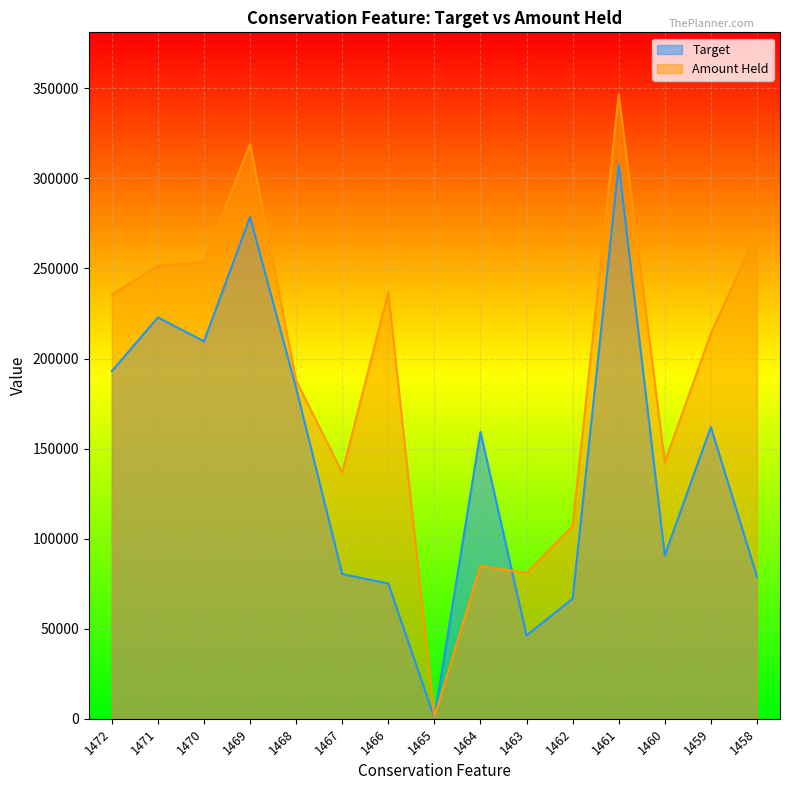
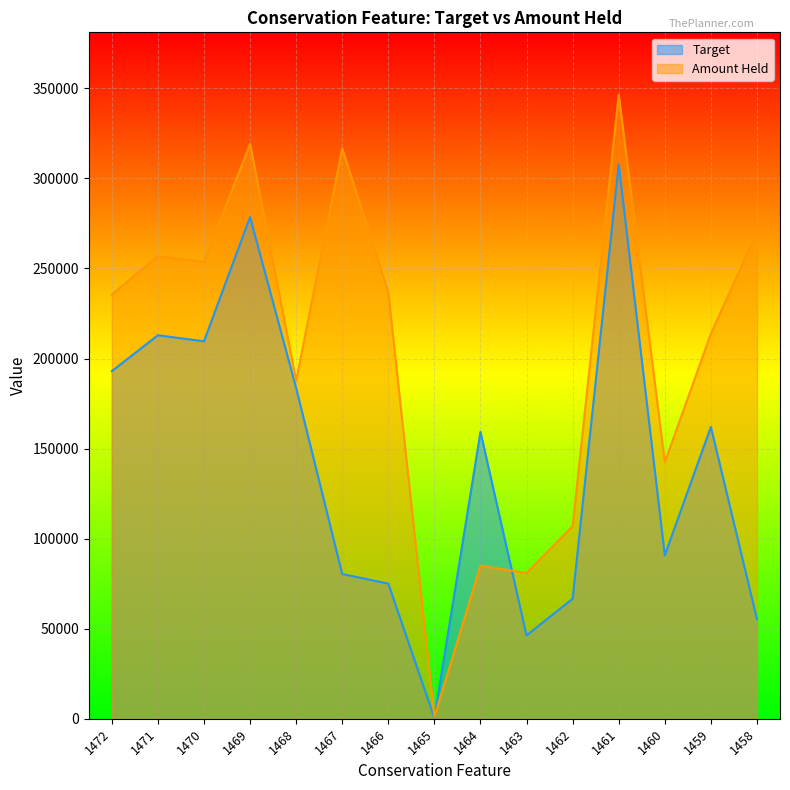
Target, 1471: 223000 -> 213000
Amount Held, 1471: 251000 -> 257000
Amount Held, 1467: 137000 -> 317000
Target, 1458: 79000 -> 55000
